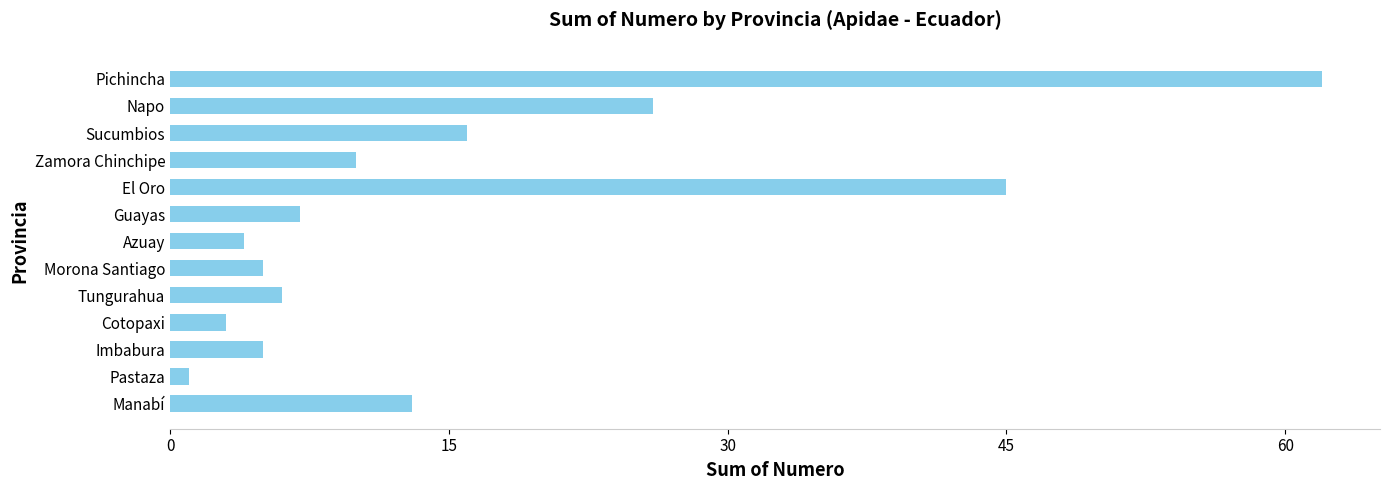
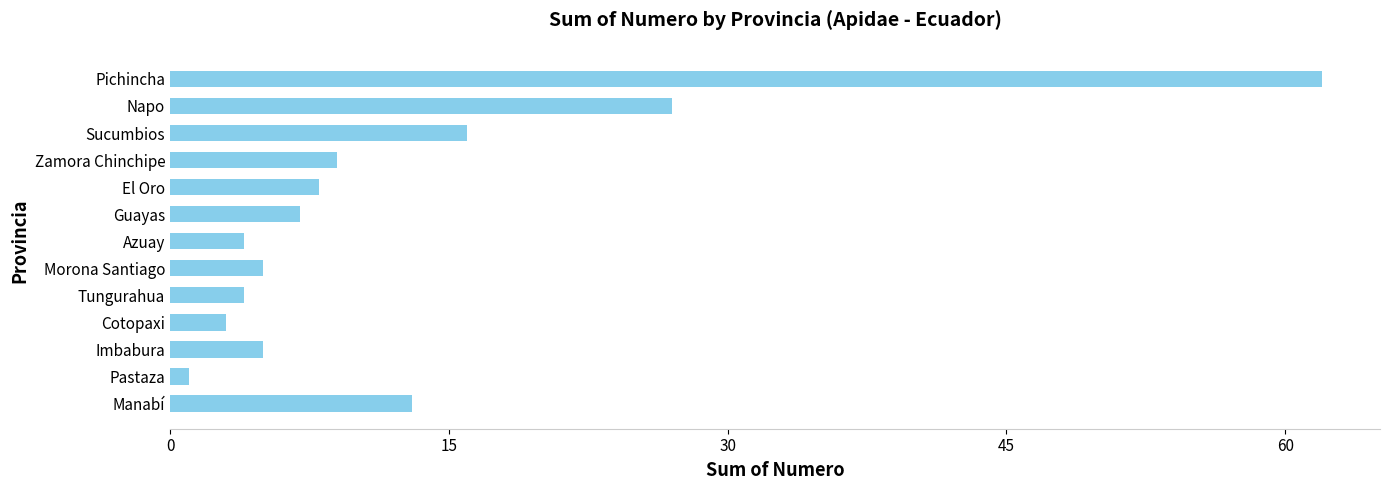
Napo: 26 -> 27
Zamora Chinchipe: 10 -> 9
El Oro: 45 -> 8
Tungurahua: 6 -> 4
